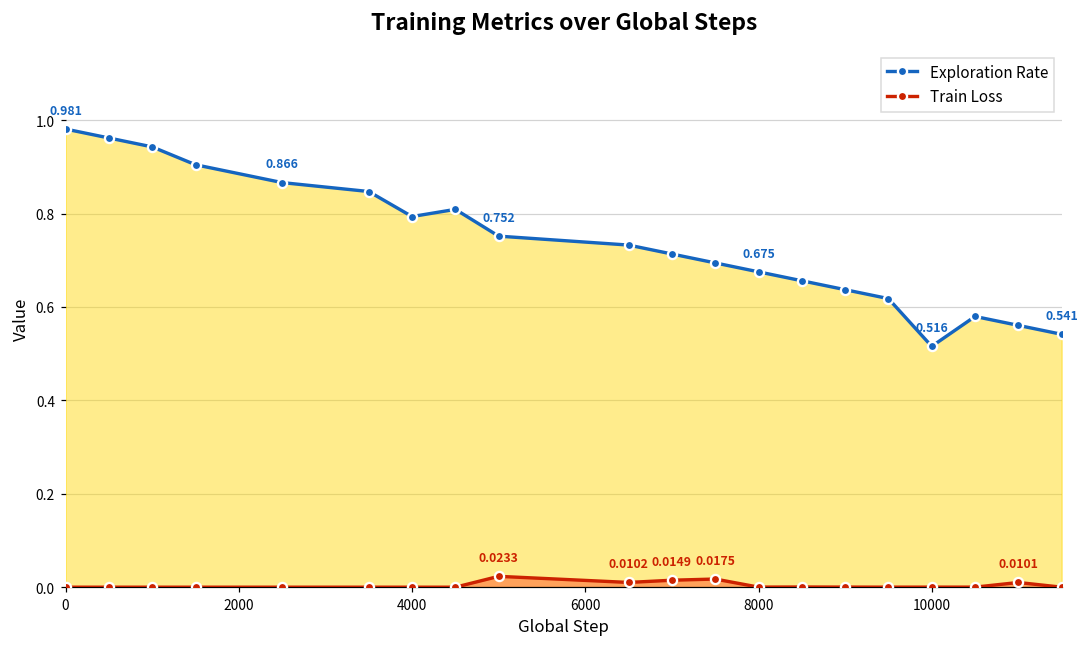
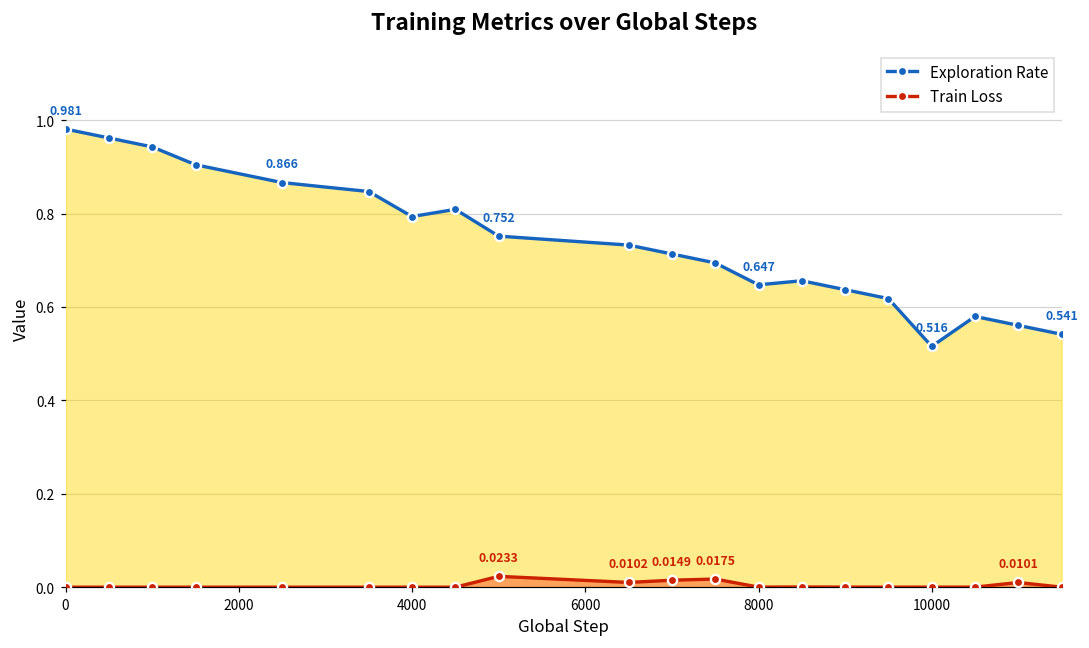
Exploration Rate, 8000: 0.675 -> 0.647
